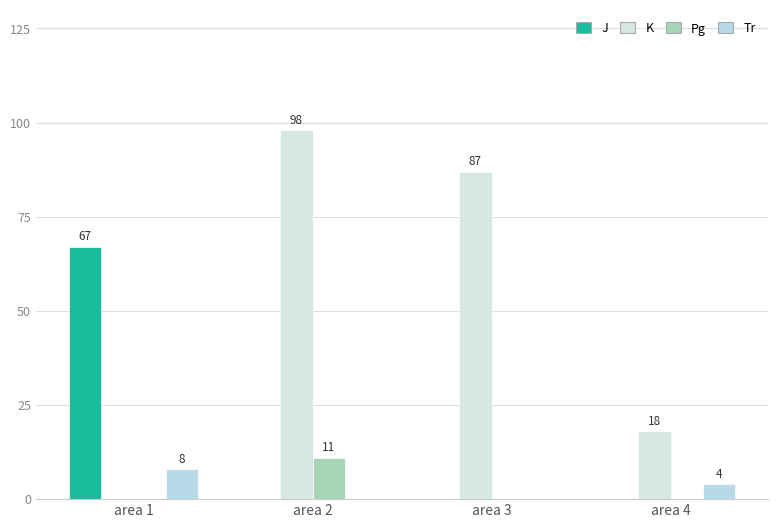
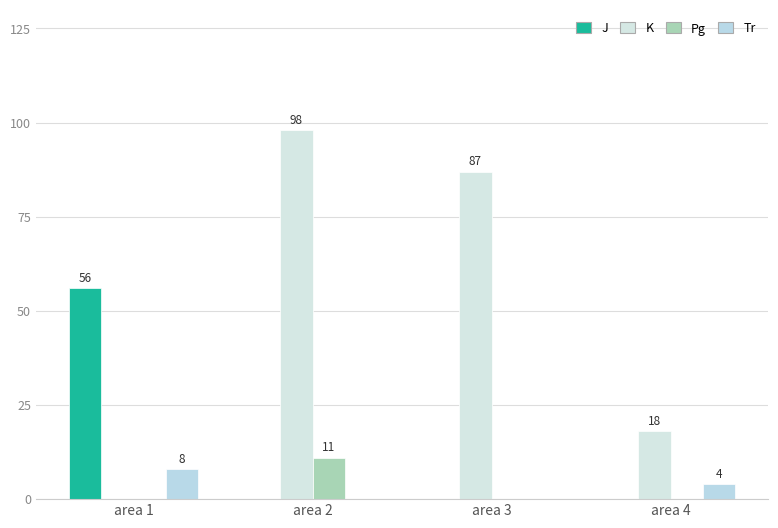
J, area 1: 67 -> 56
